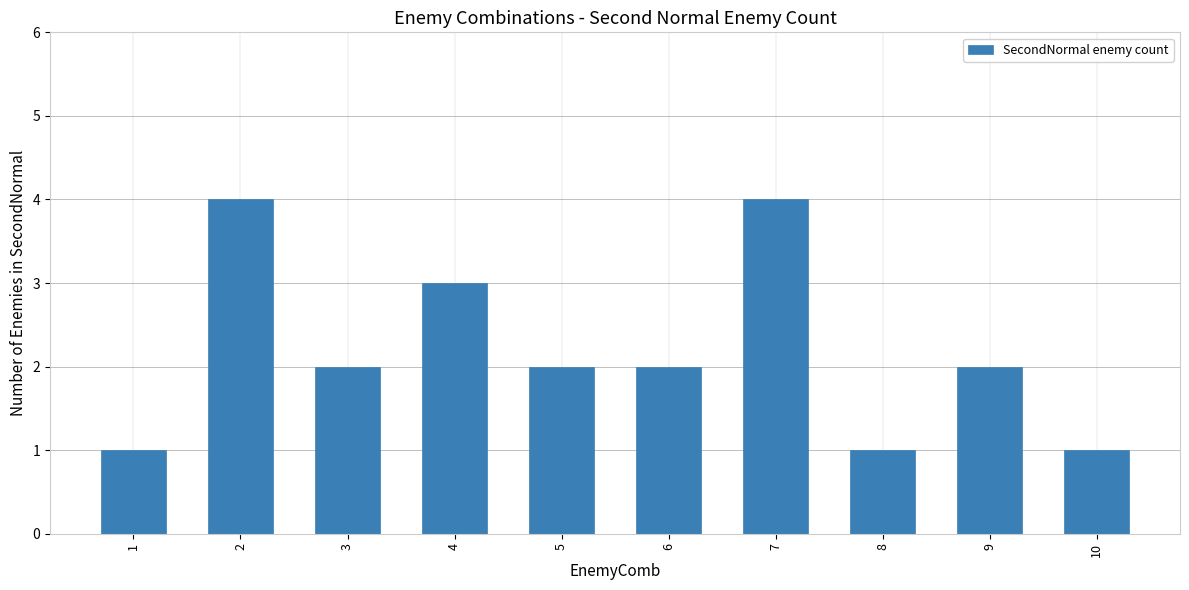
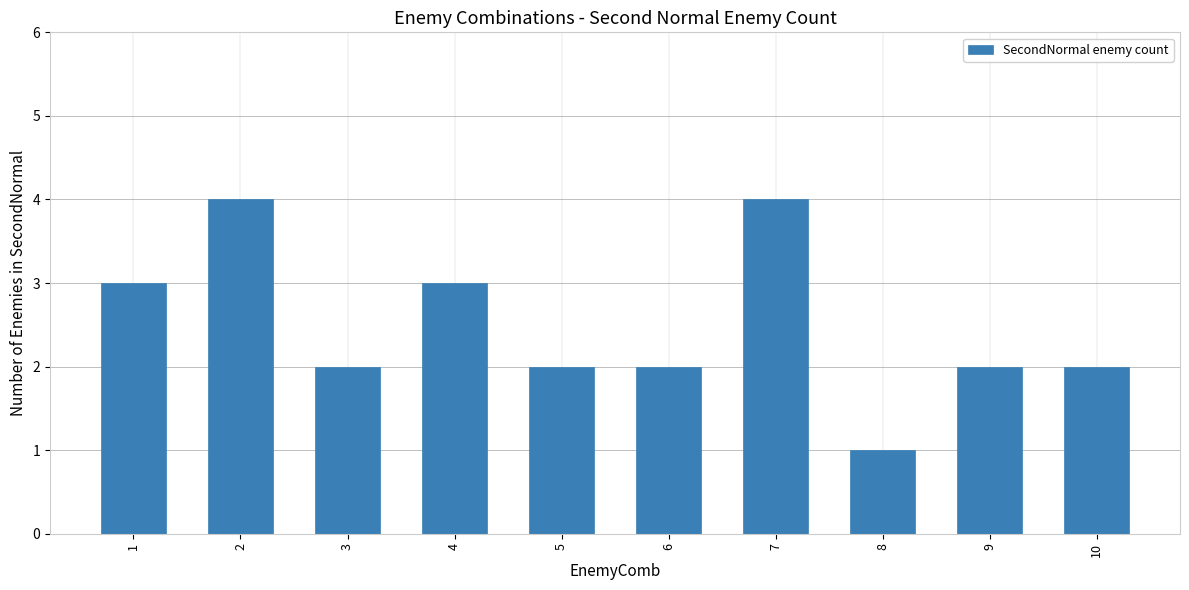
1: 1 -> 3
10: 1 -> 2
